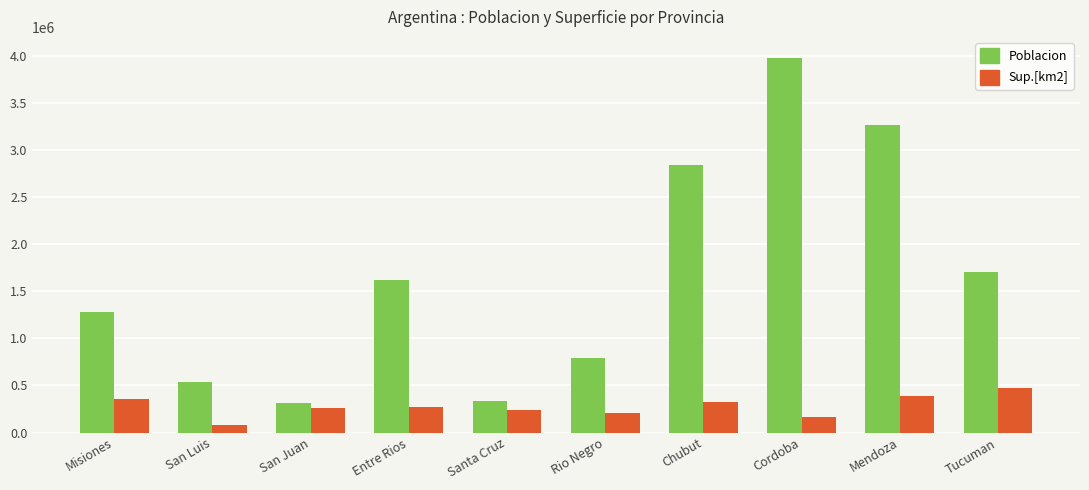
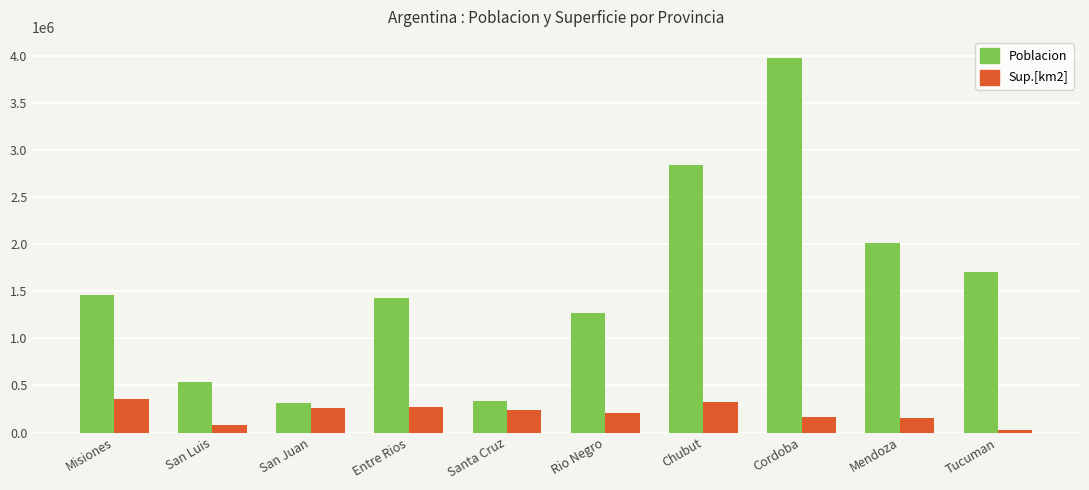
Poblacion, Misiones: 1300000 -> 1500000
Poblacion, Entre Rios: 1600000 -> 1400000
Poblacion, Rio Negro: 800000 -> 1300000
Poblacion, Mendoza: 3300000 -> 2000000
Sup.[km2], Mendoza: 400000 -> 100000
Sup.[km2], Tucuman: 500000 -> 0
